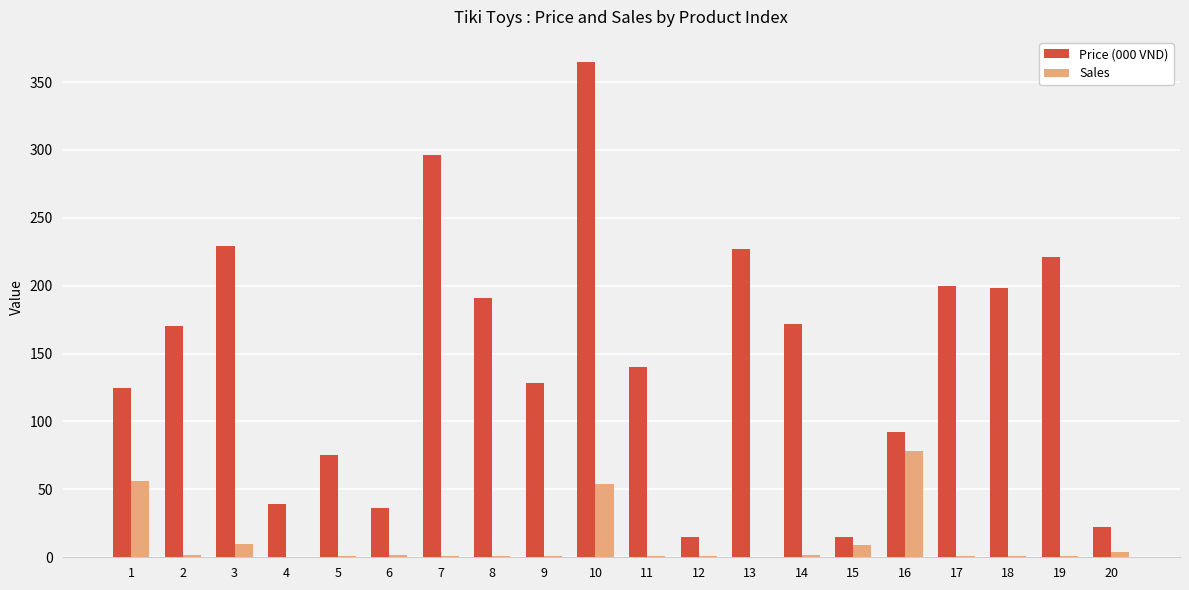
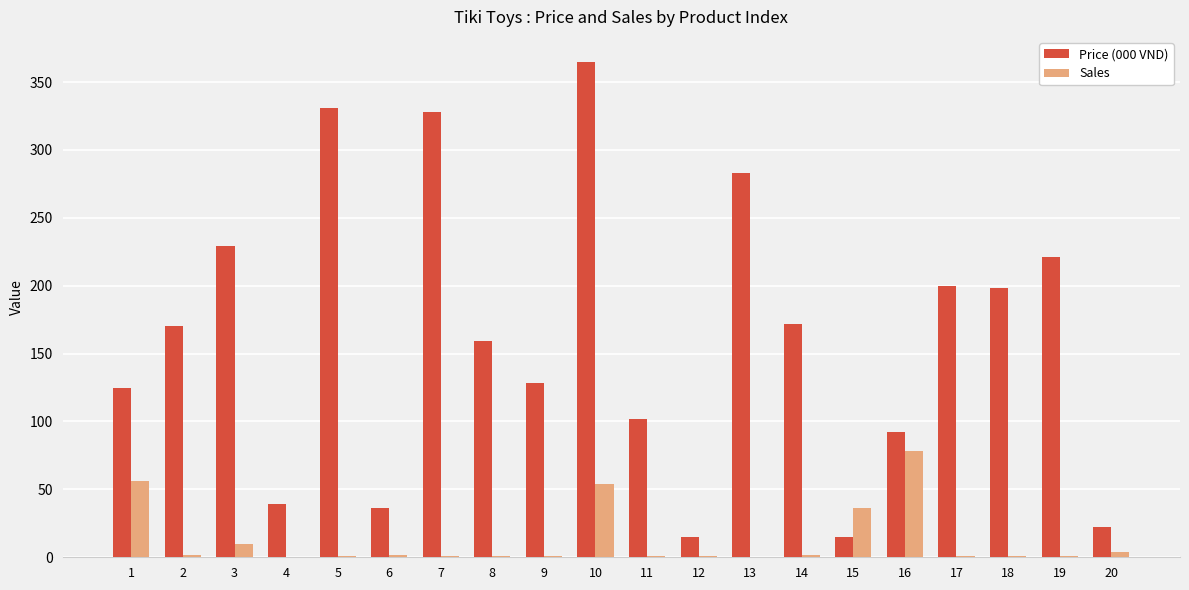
Price (000 VND), 5: 75 -> 331
Price (000 VND), 7: 296 -> 328
Price (000 VND), 8: 191 -> 159
Price (000 VND), 11: 140 -> 102
Price (000 VND), 13: 227 -> 283
Sales, 15: 9 -> 36
